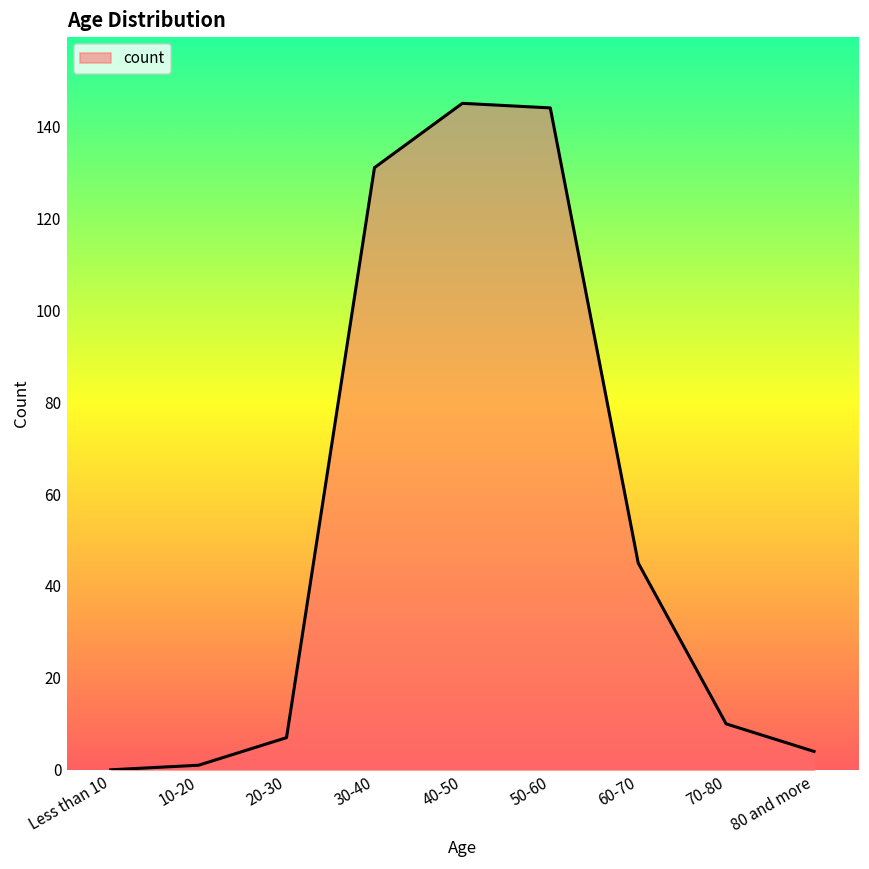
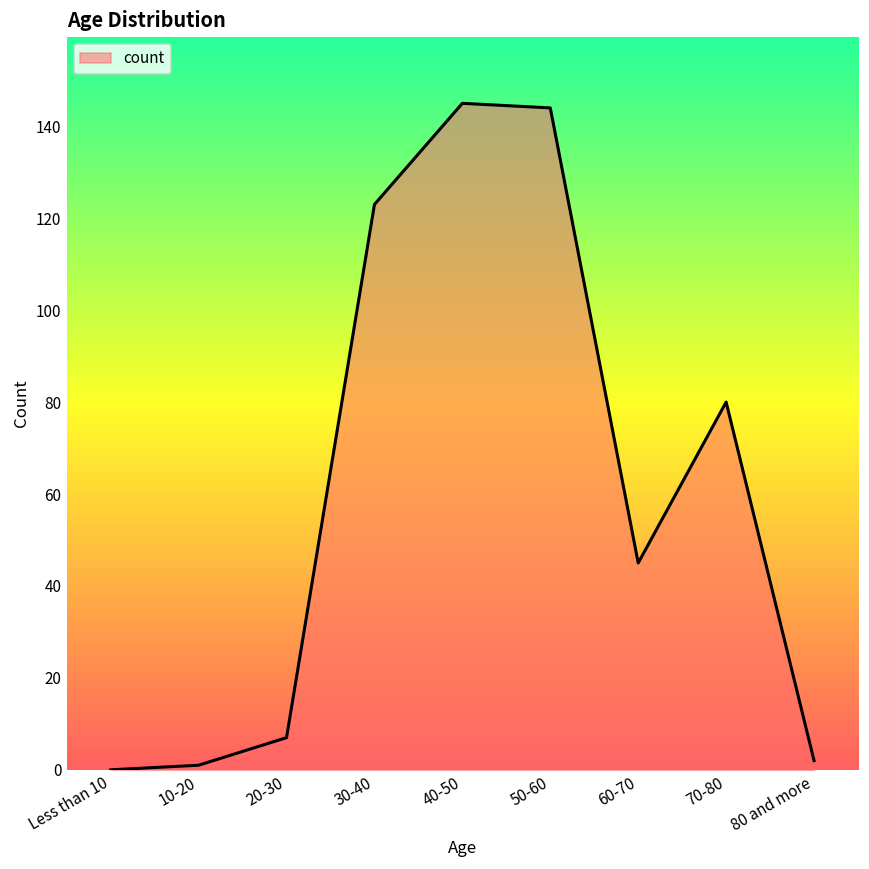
30-40: 131 -> 123
70-80: 10 -> 80
80 and more: 4 -> 2
